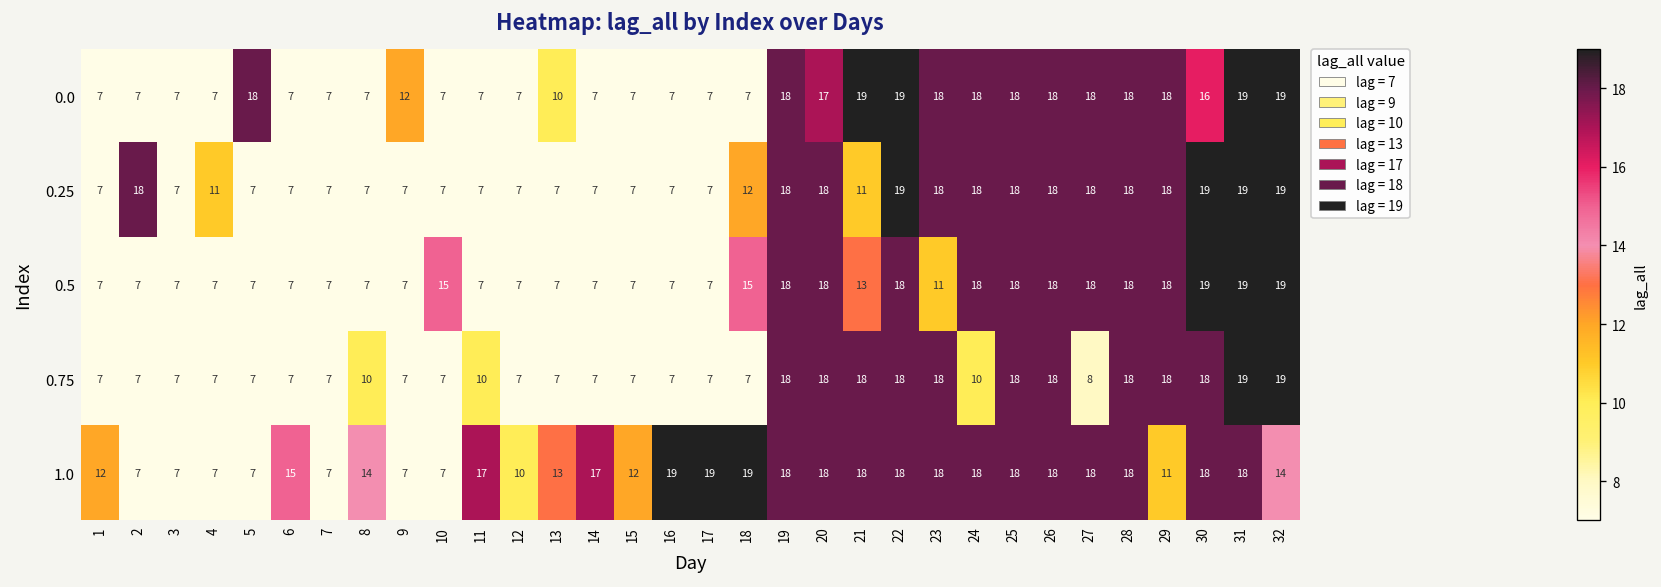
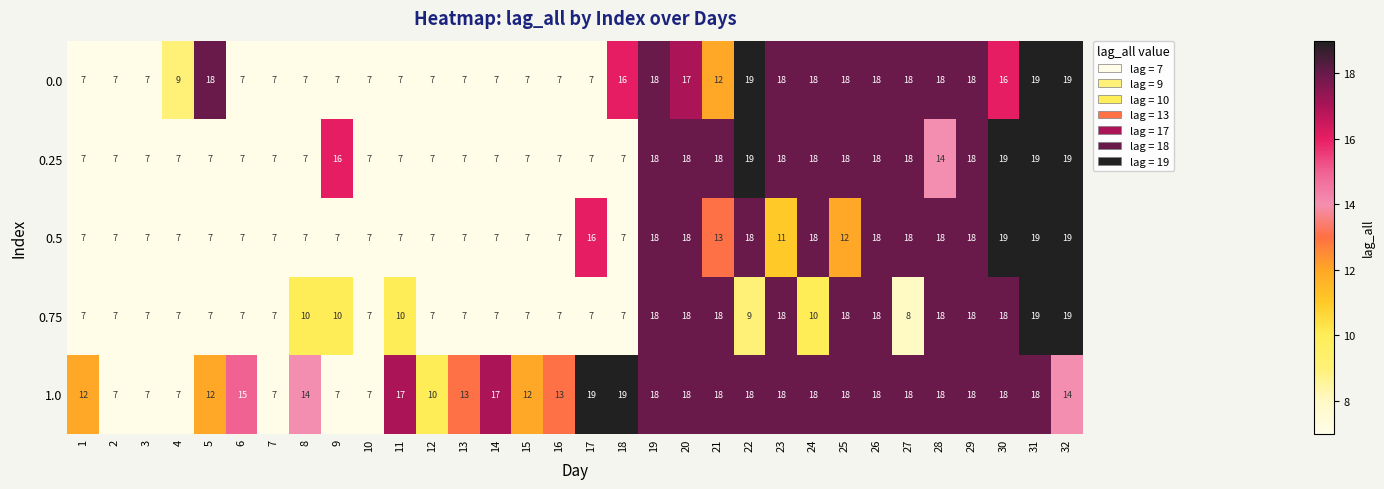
0.0, 4: 7 -> 9
0.0, 9: 12 -> 7
0.0, 13: 10 -> 7
0.0, 18: 7 -> 16
0.0, 21: 19 -> 12
0.25, 2: 18 -> 7
0.25, 4: 11 -> 7
0.25, 9: 7 -> 16
0.25, 18: 12 -> 7
0.25, 21: 11 -> 18
0.25, 28: 18 -> 14
0.5, 10: 15 -> 7
0.5, 17: 7 -> 16
0.5, 18: 15 -> 7
0.5, 25: 18 -> 12
0.75, 9: 7 -> 10
0.75, 22: 18 -> 9
1.0, 5: 7 -> 12
1.0, 16: 19 -> 13
1.0, 29: 11 -> 18
